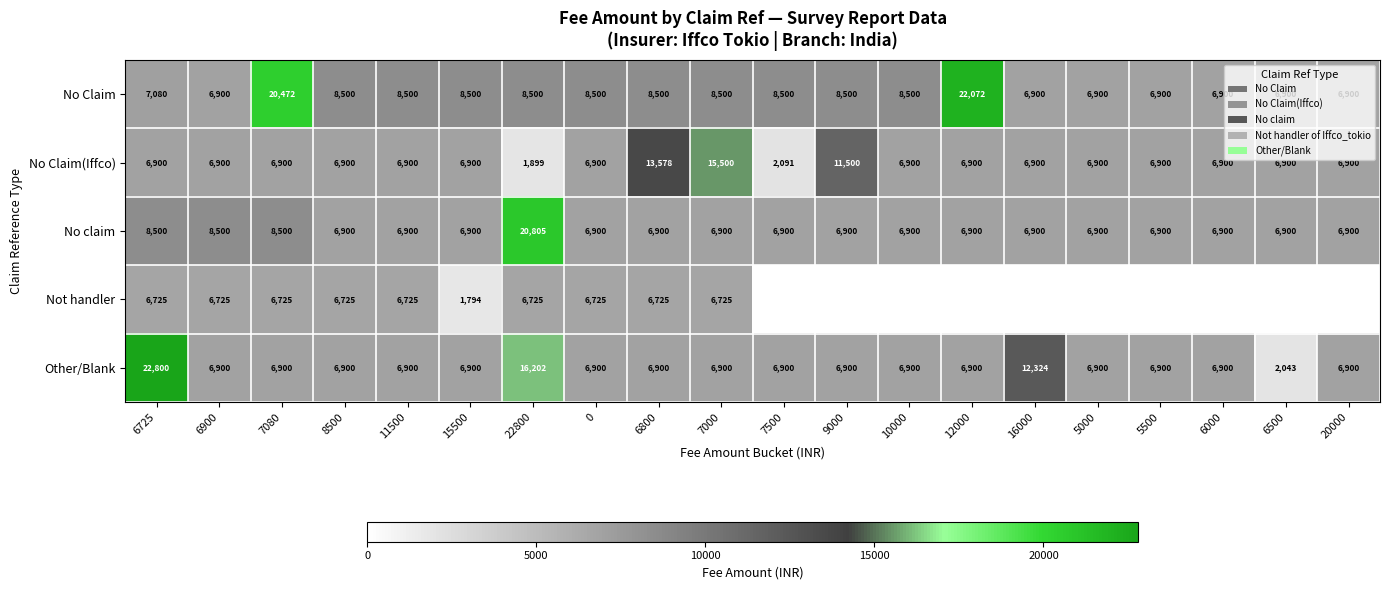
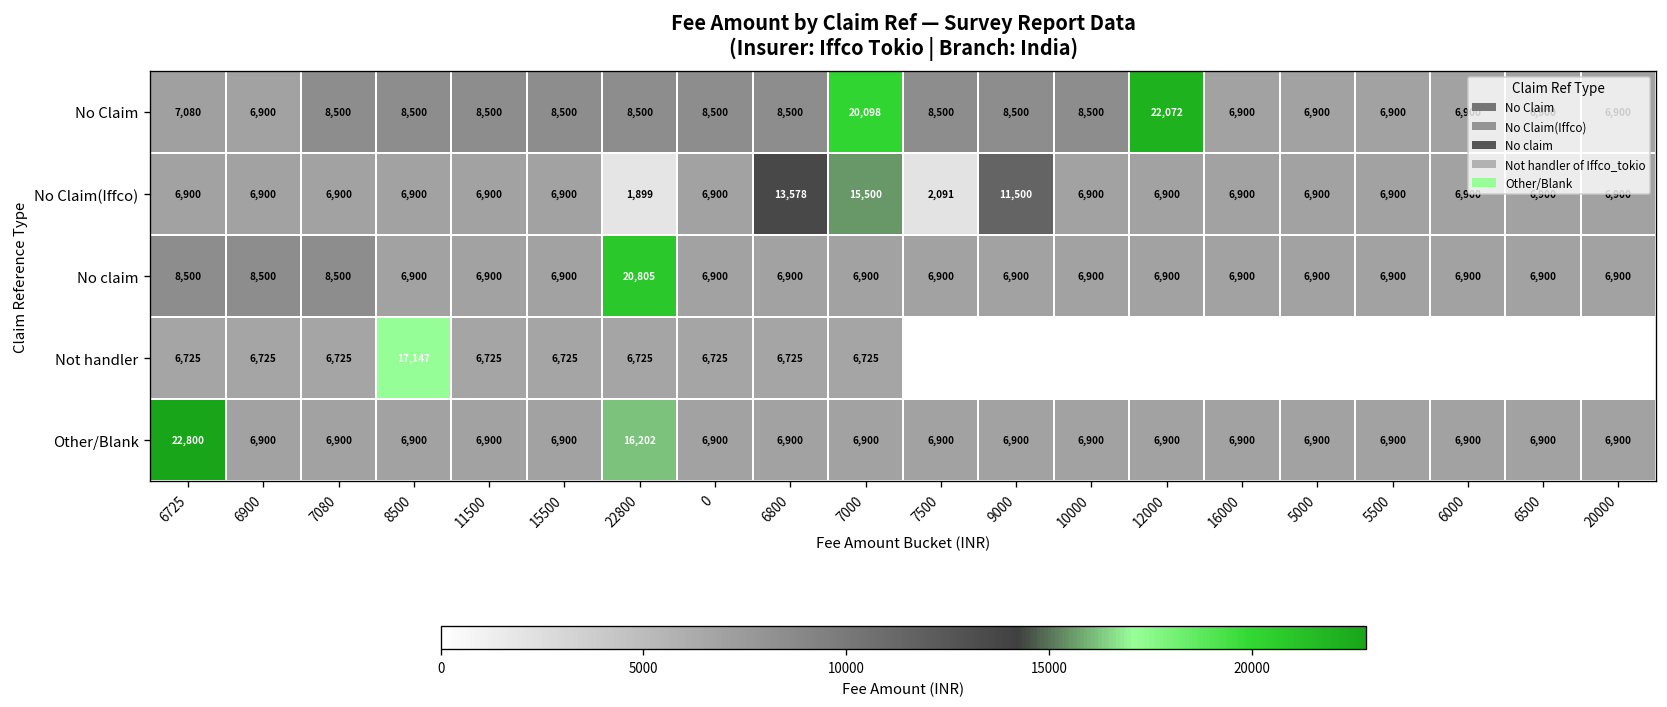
No Claim, 7080: 20,472 -> 8,500
No Claim, 7000: 8,500 -> 20,098
Not handler, 8500: 6,725 -> 17,147
Not handler, 15500: 1,794 -> 6,725
Other/Blank, 16000: 12,324 -> 6,900
Other/Blank, 6500: 2,043 -> 6,900
